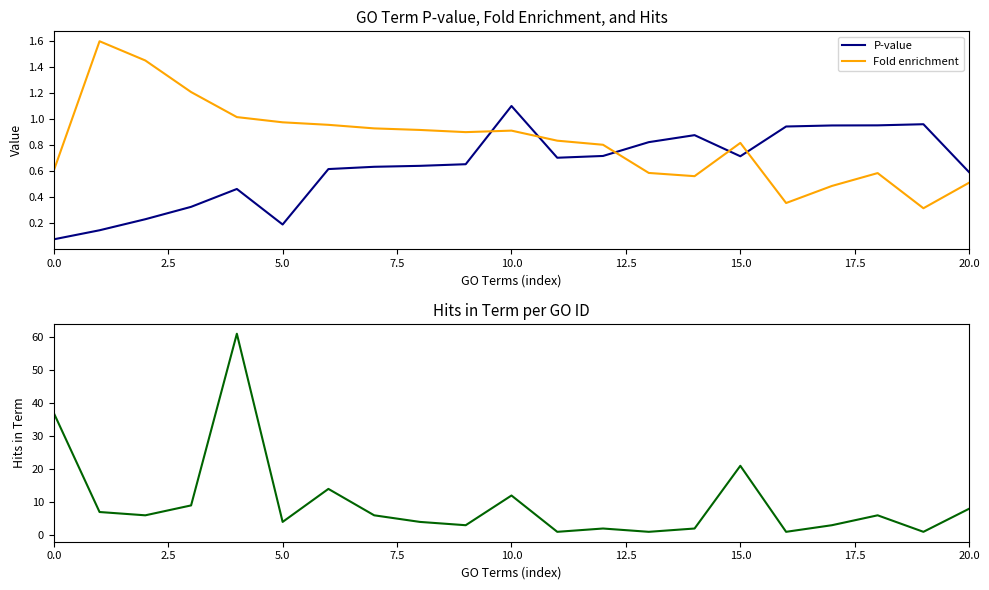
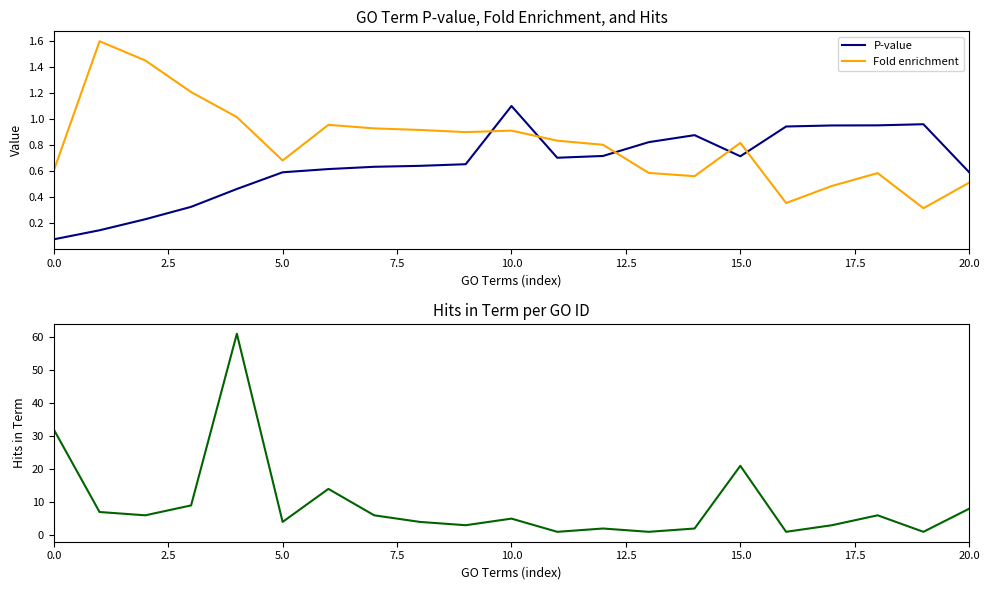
GO Term P-value, Fold Enrichment, and Hits, P-value, 5.0: 0.19 -> 0.59
GO Term P-value, Fold Enrichment, and Hits, Fold enrichment, 5.0: 0.98 -> 0.68
Hits in Term per GO ID, 0.0: 37 -> 32
Hits in Term per GO ID, 10.0: 12 -> 5
